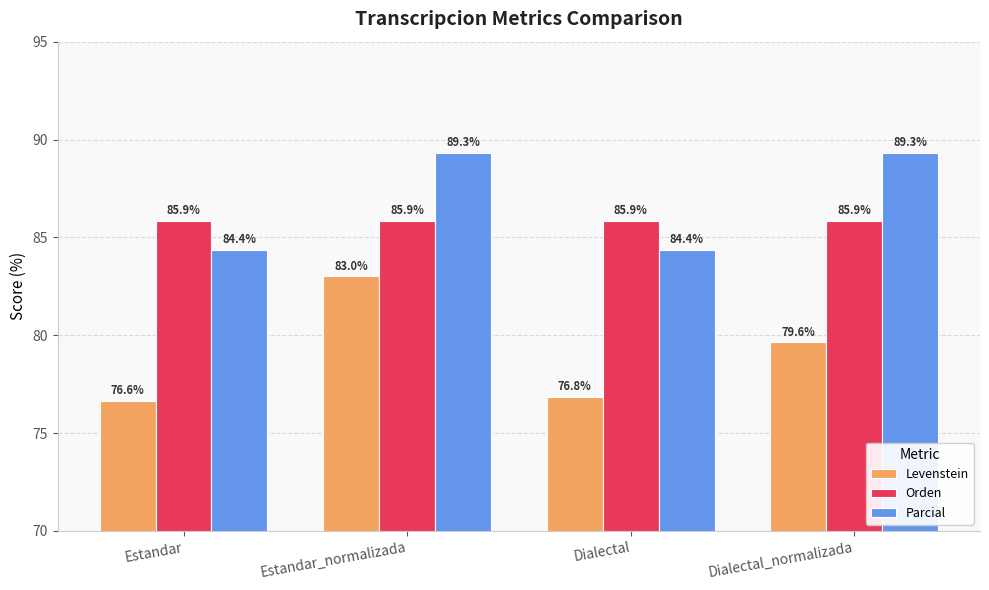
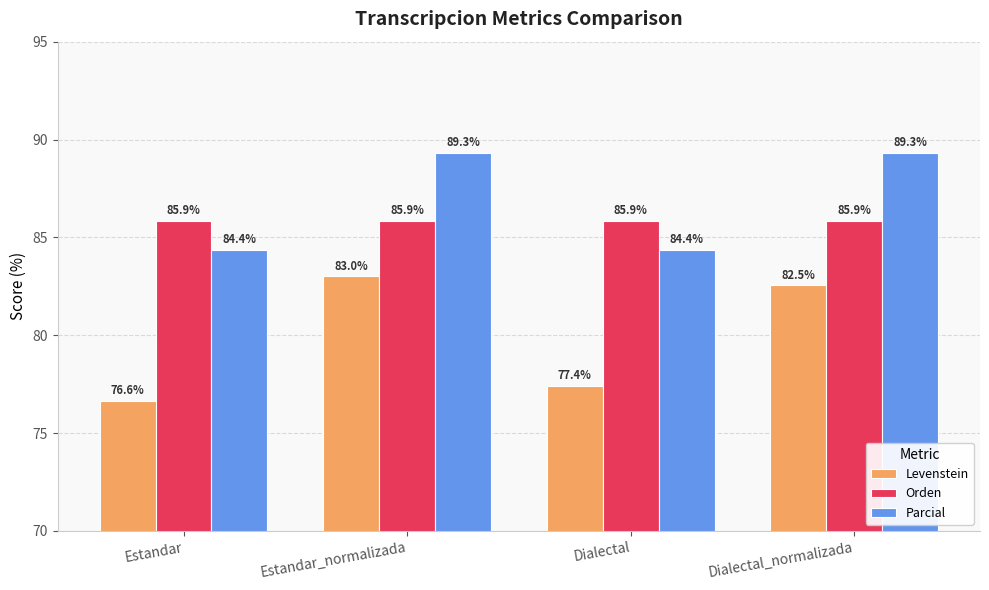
Levenstein, Dialectal: 76.8% -> 77.4%
Levenstein, Dialectal_normalizada: 79.6% -> 82.5%
